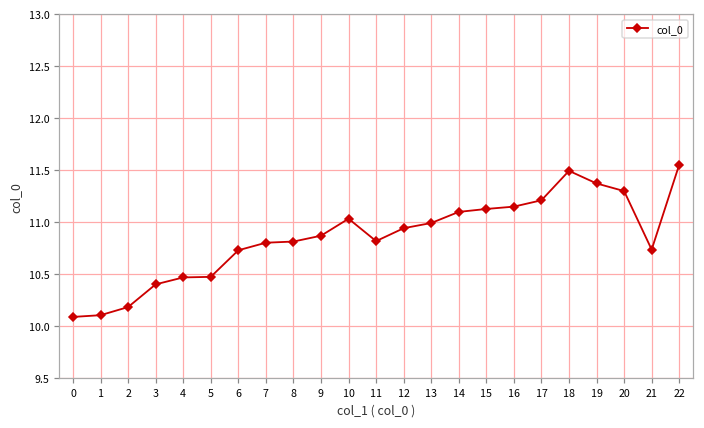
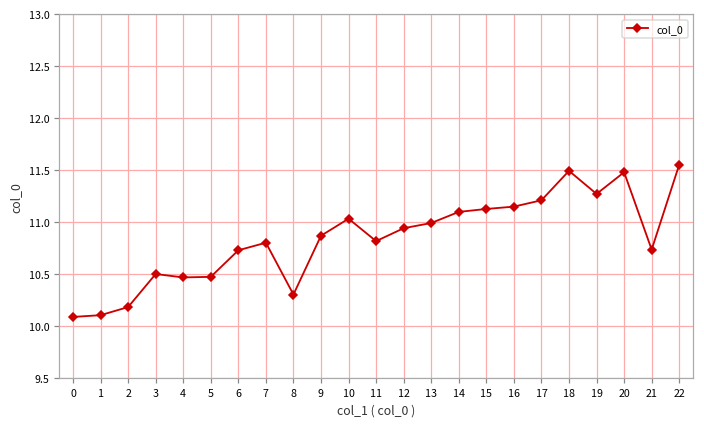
3: 10.4 -> 10.5
8: 10.8 -> 10.3
19: 11.4 -> 11.3
20: 11.3 -> 11.5
